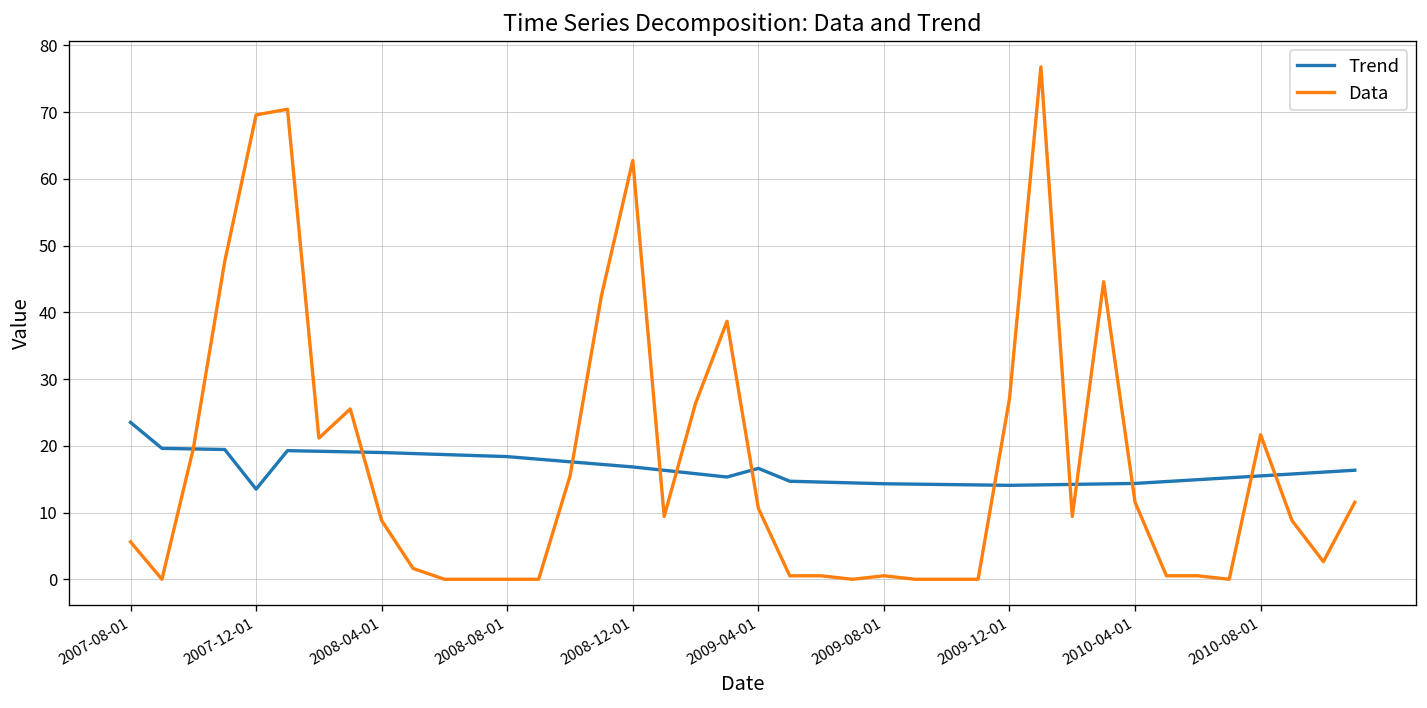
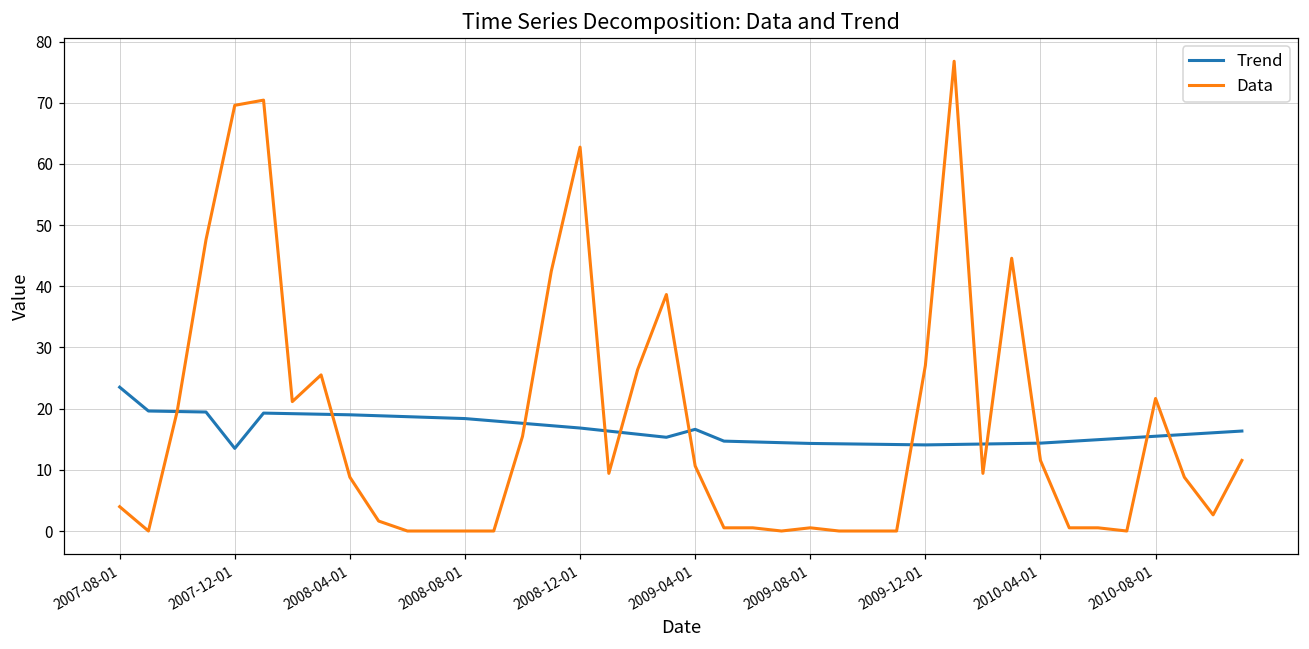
Data, 2007-08-01: 6 -> 4
